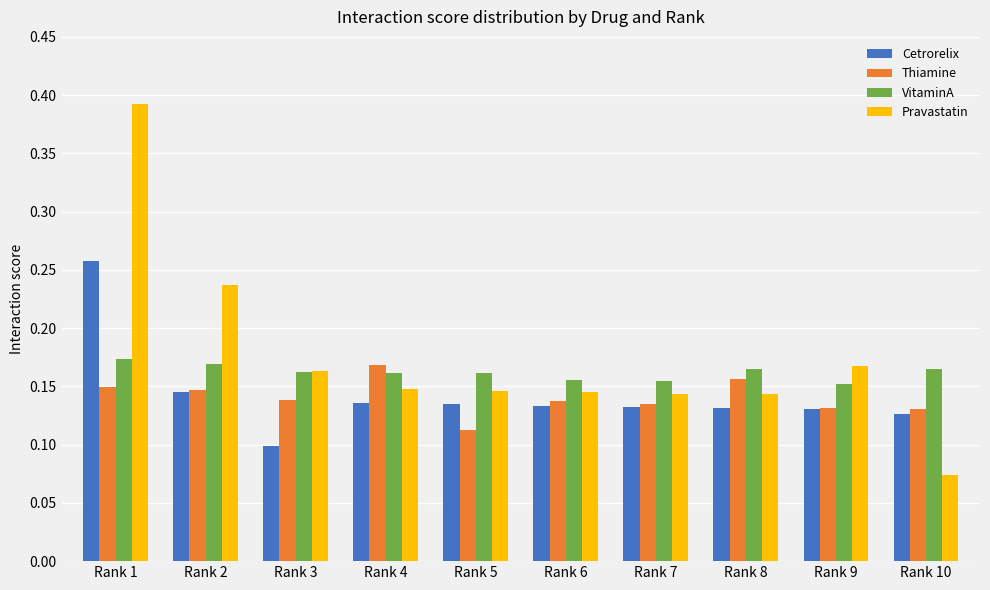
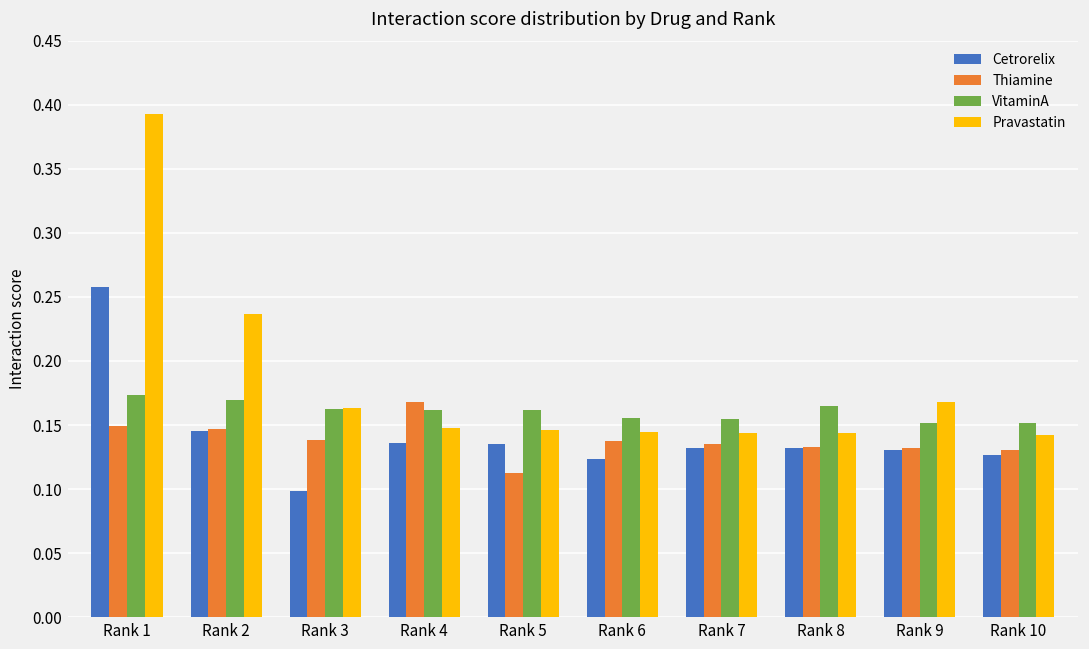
Cetrorelix, Rank 6: 0.133 -> 0.124
Thiamine, Rank 8: 0.156 -> 0.133
VitaminA, Rank 10: 0.165 -> 0.151
Pravastatin, Rank 10: 0.074 -> 0.142
